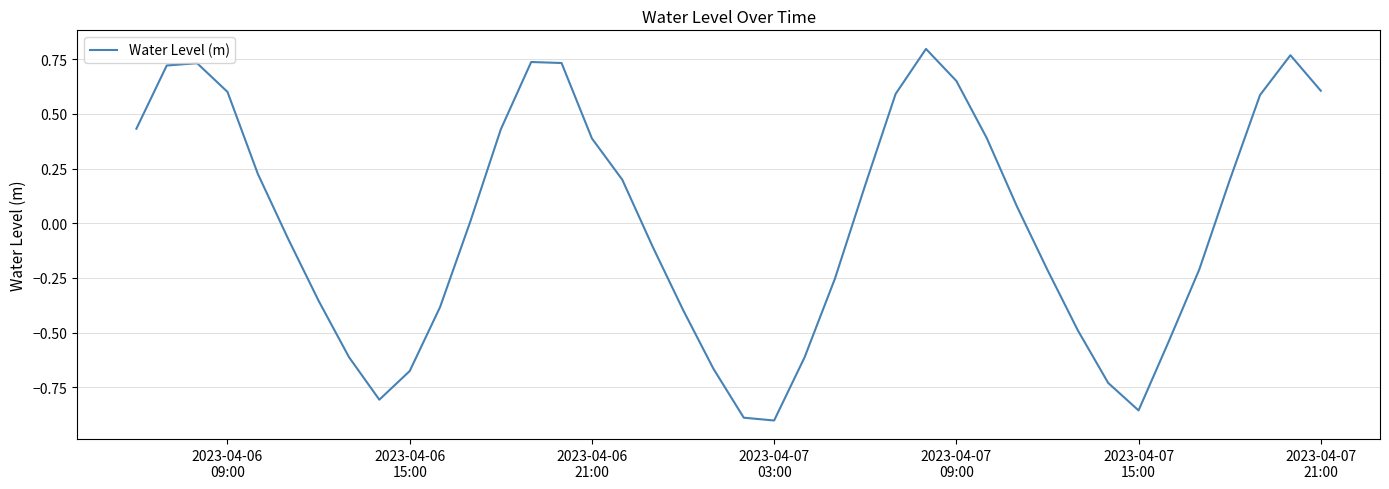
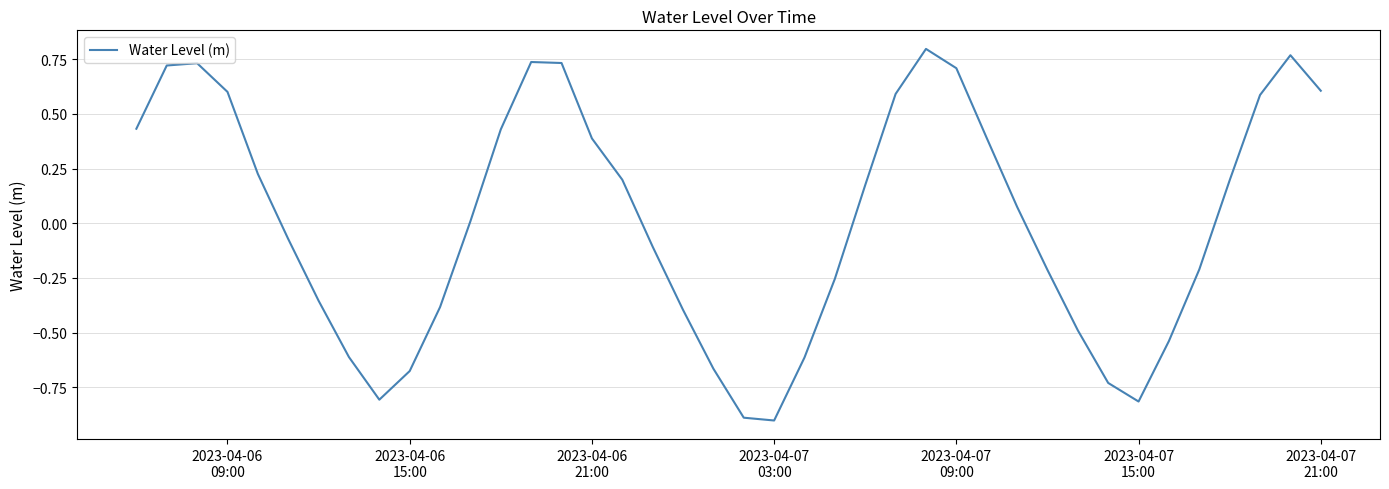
2023-04-07 09:00: 0.65 -> 0.71
2023-04-07 15:00: -0.86 -> -0.82
